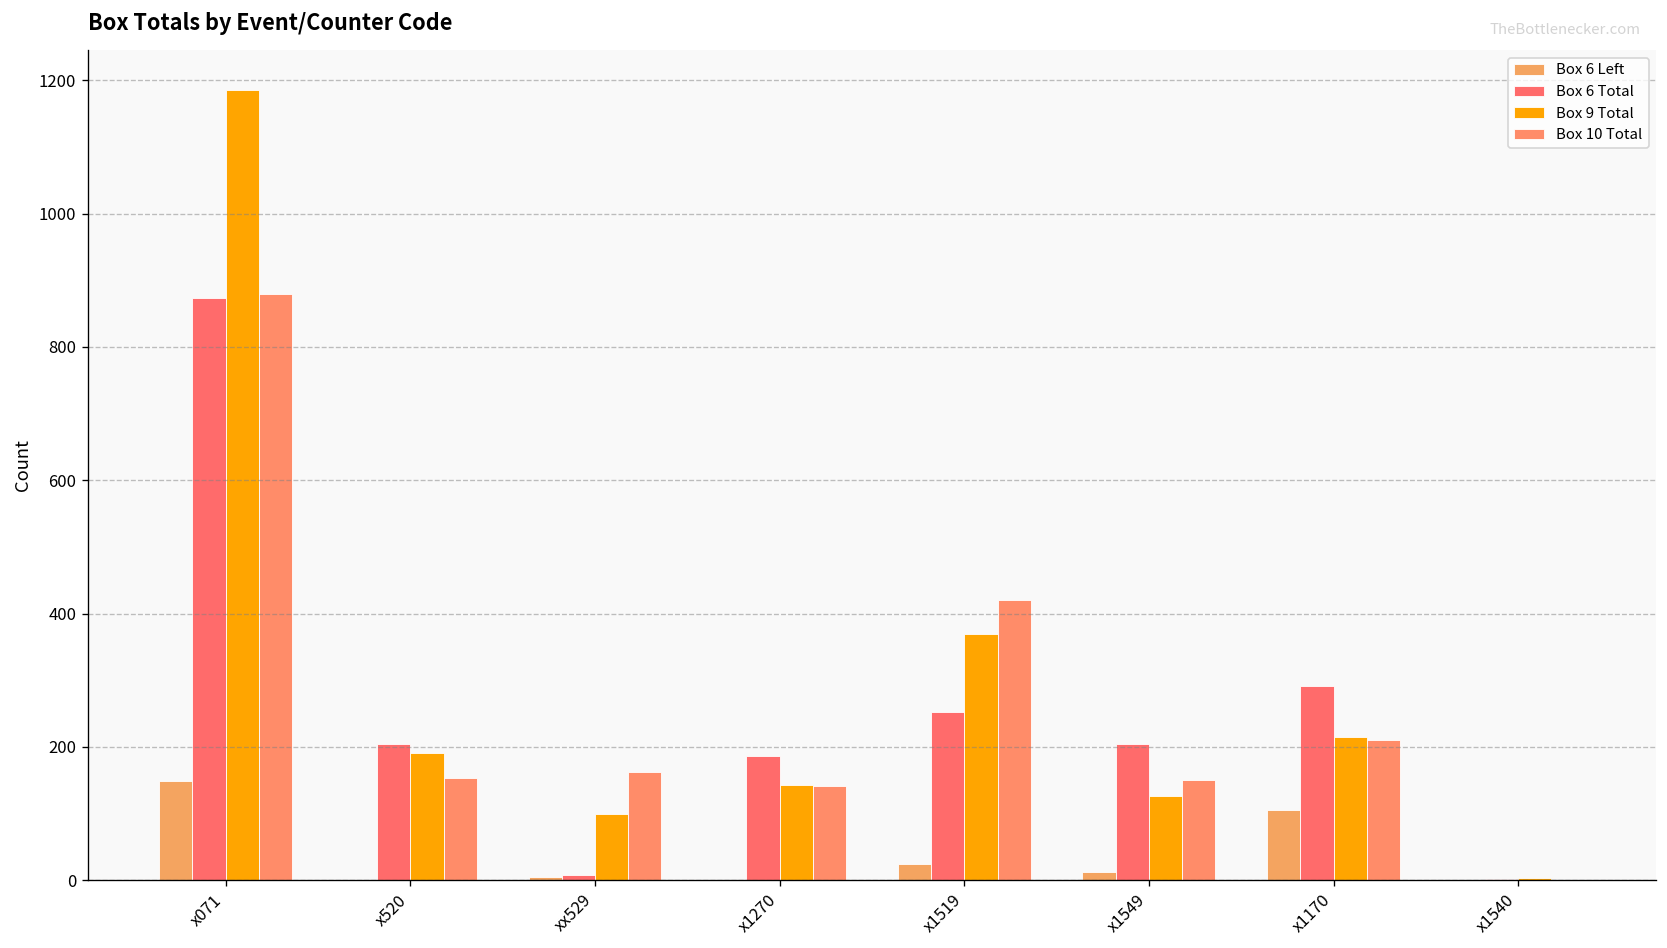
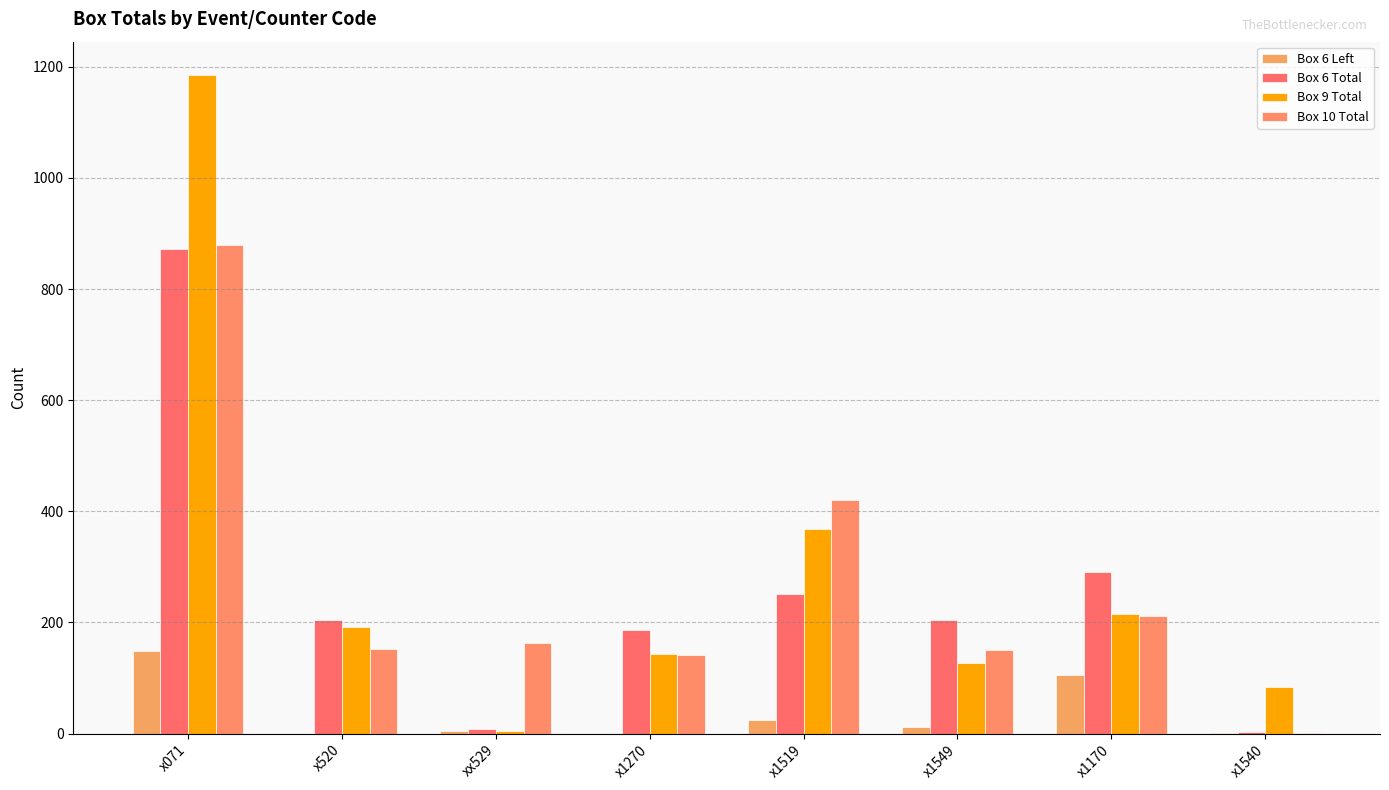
Box 9 Total, xx529: 100 -> 0
Box 9 Total, x1540: 0 -> 80
